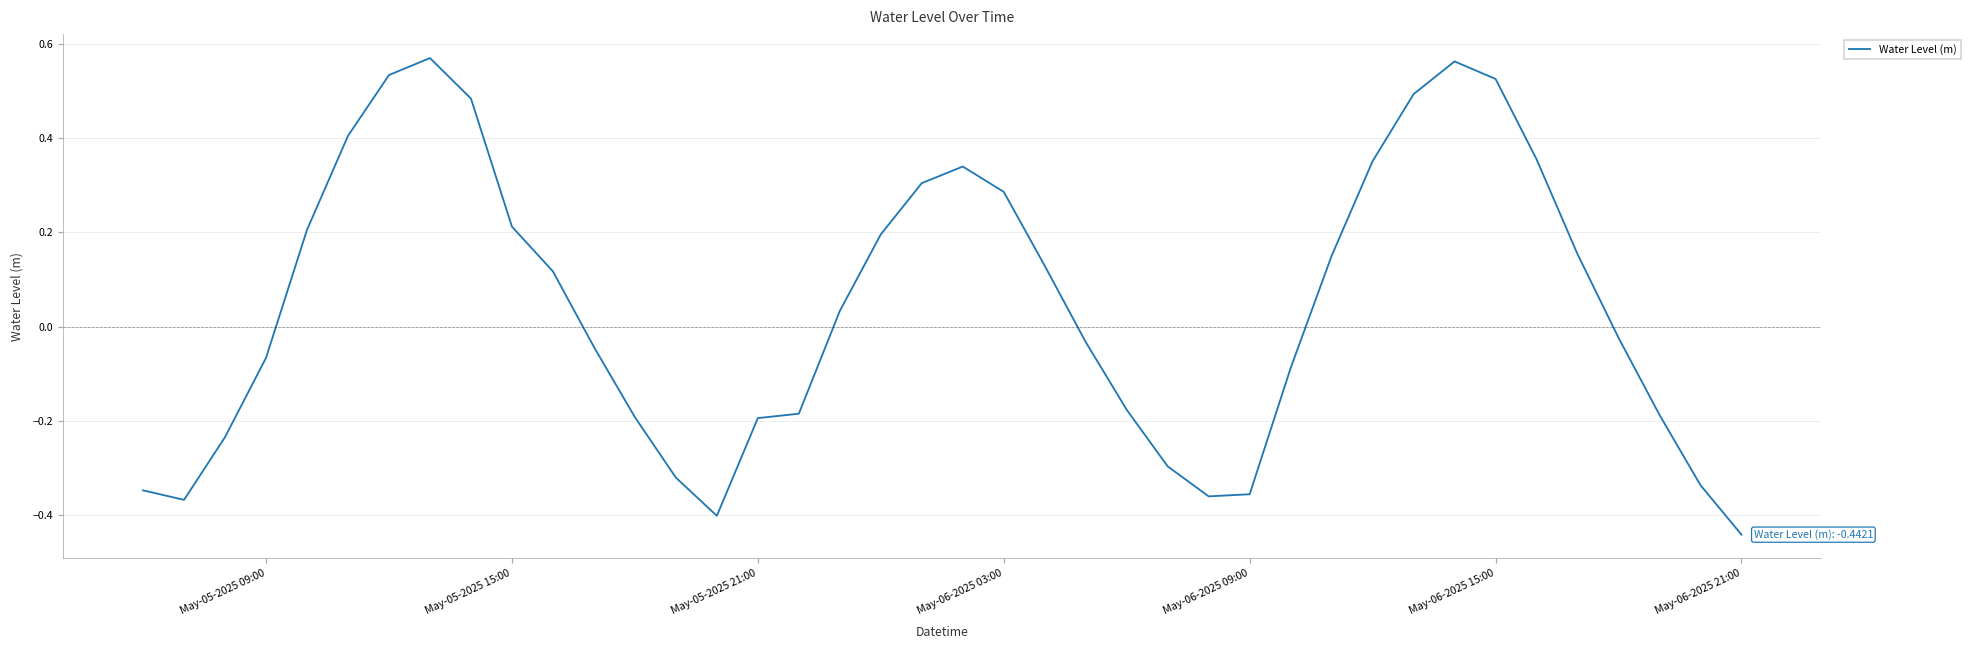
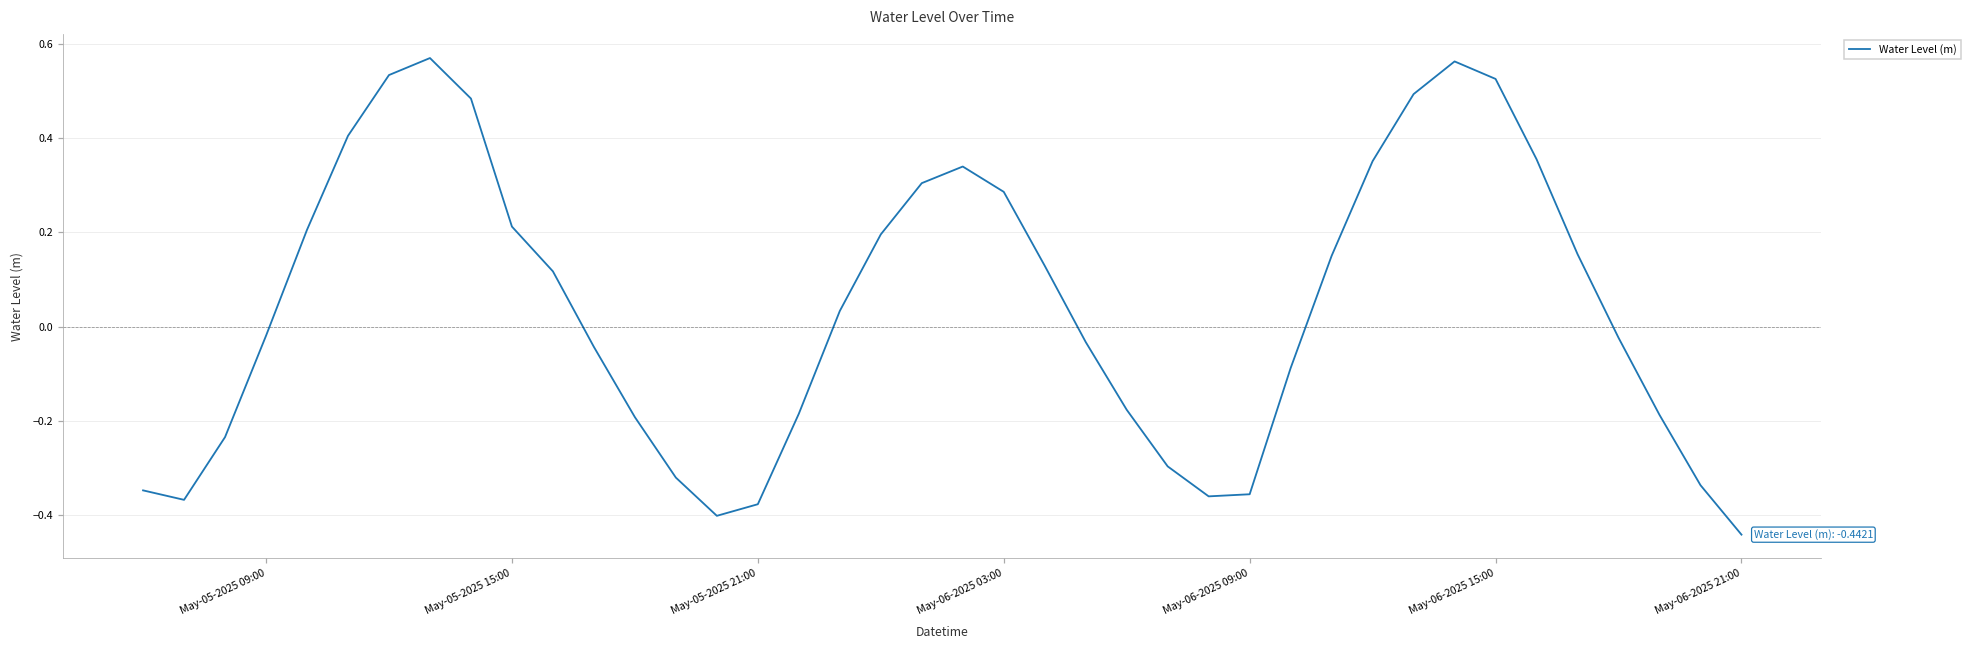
May-05-2025 09:00: -0.07 -> -0.02
May-05-2025 21:00: -0.19 -> -0.38
